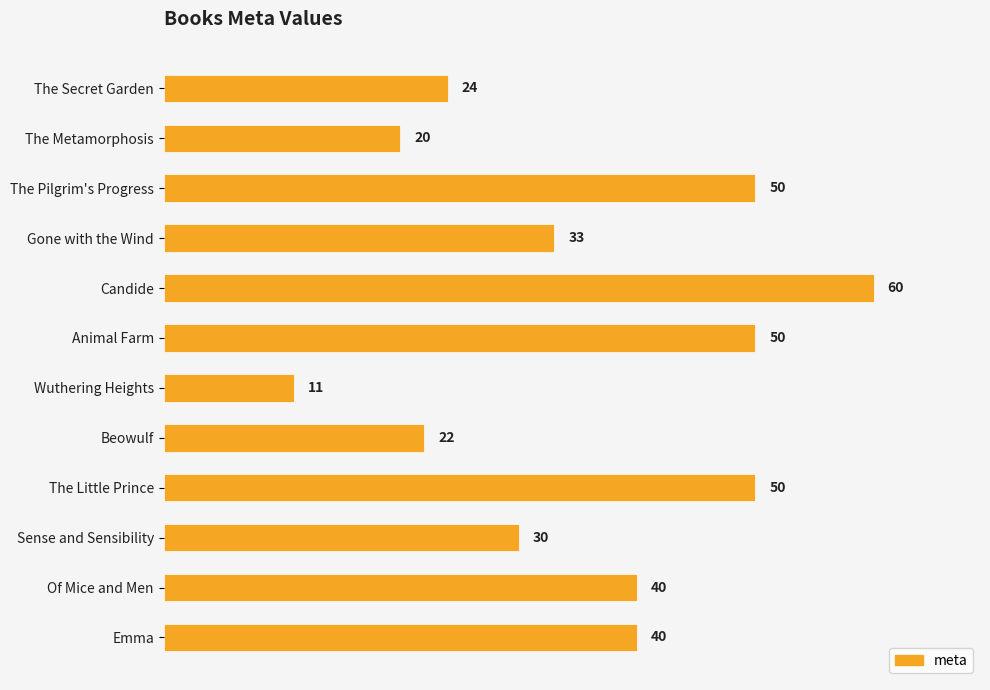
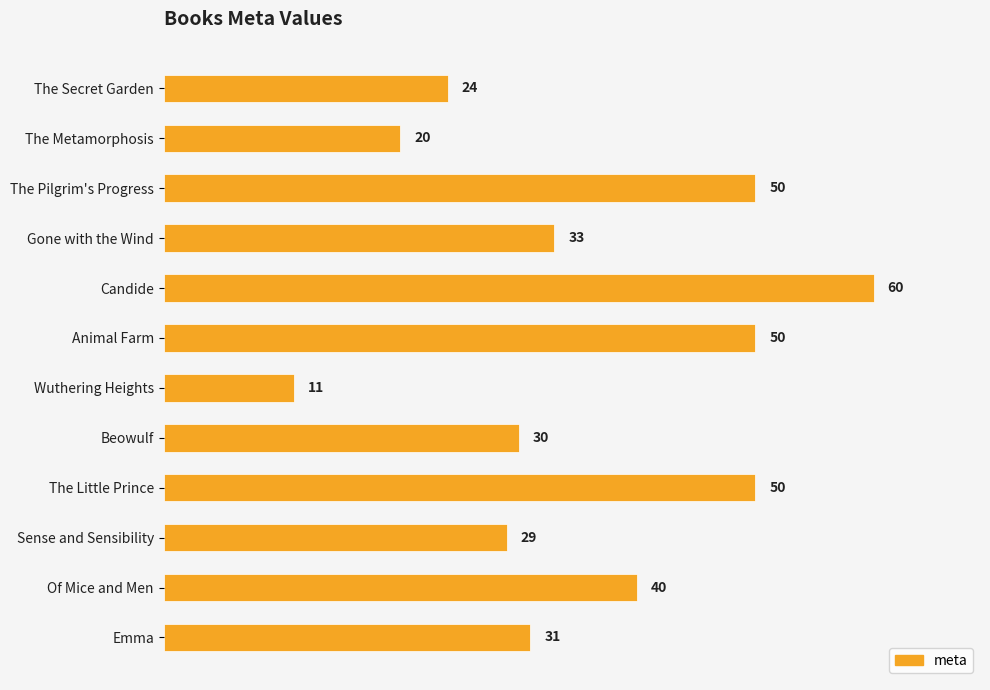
Beowulf: 22 -> 30
Sense and Sensibility: 30 -> 29
Emma: 40 -> 31
